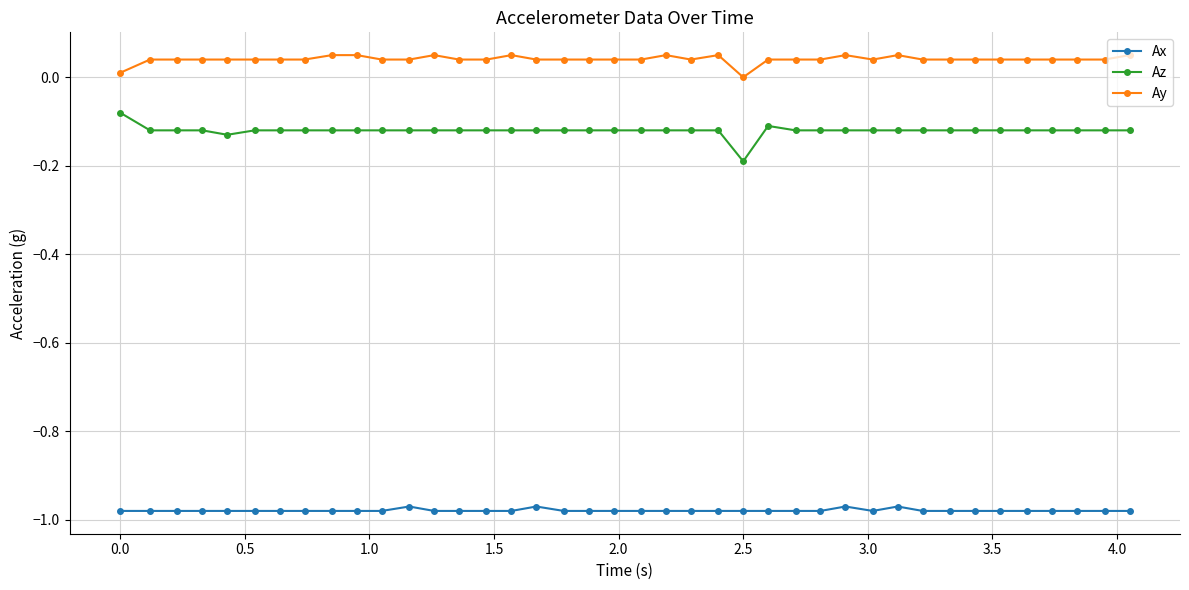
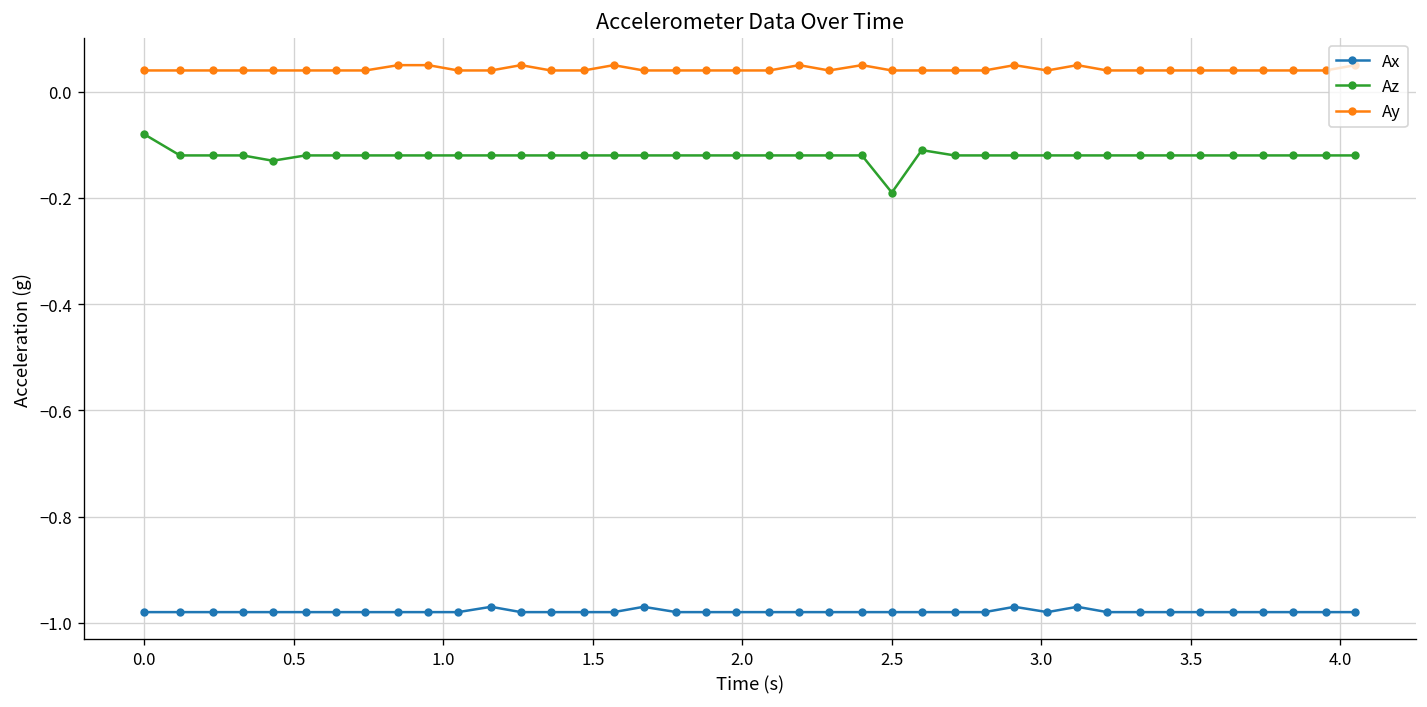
Ay, 0.0: 0.01 -> 0.04
Ay, 2.5: 0.00 -> 0.04
